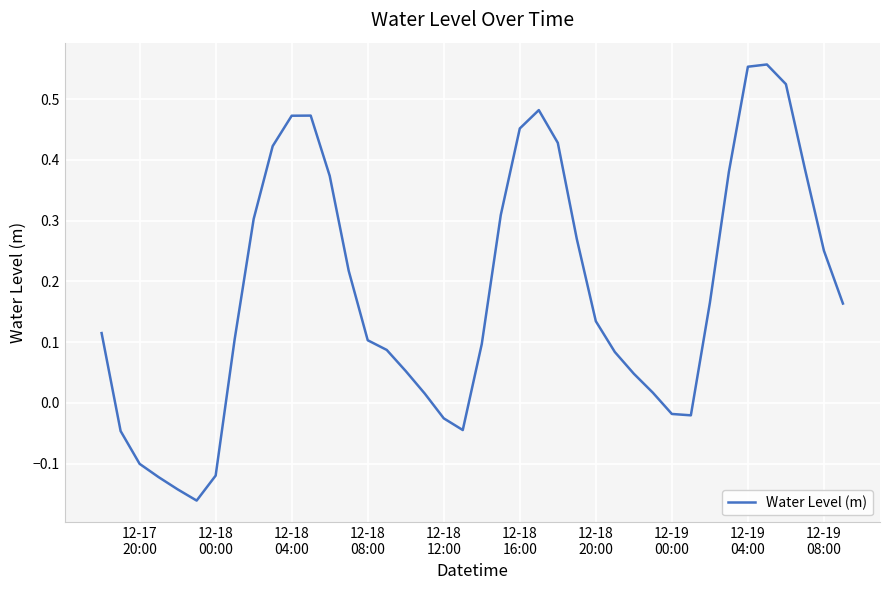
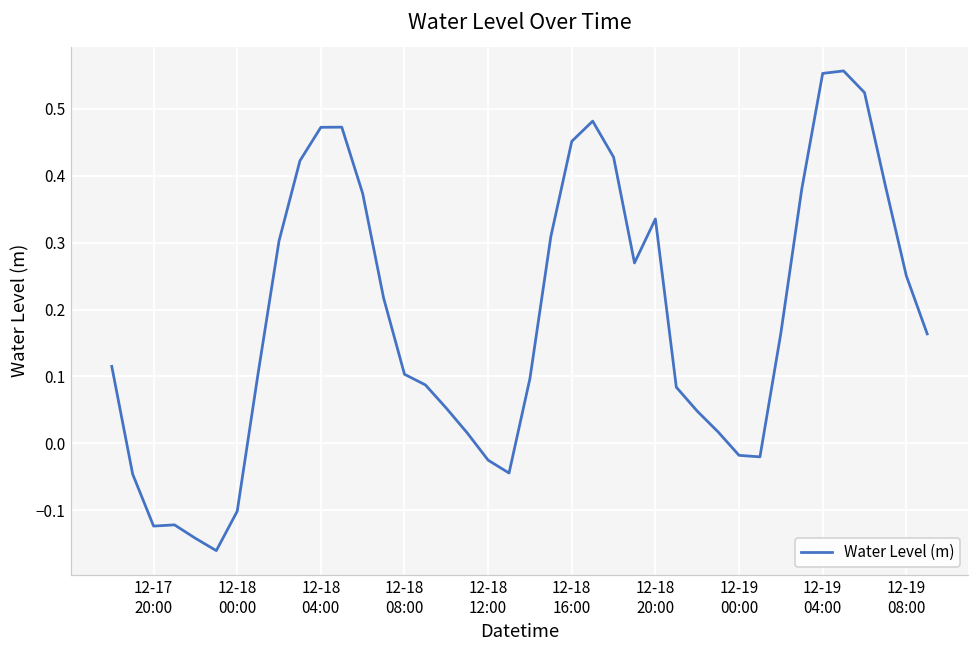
12-17 20:00: -0.10 -> -0.12
12-18 00:00: -0.12 -> -0.10
12-18 20:00: 0.13 -> 0.34
